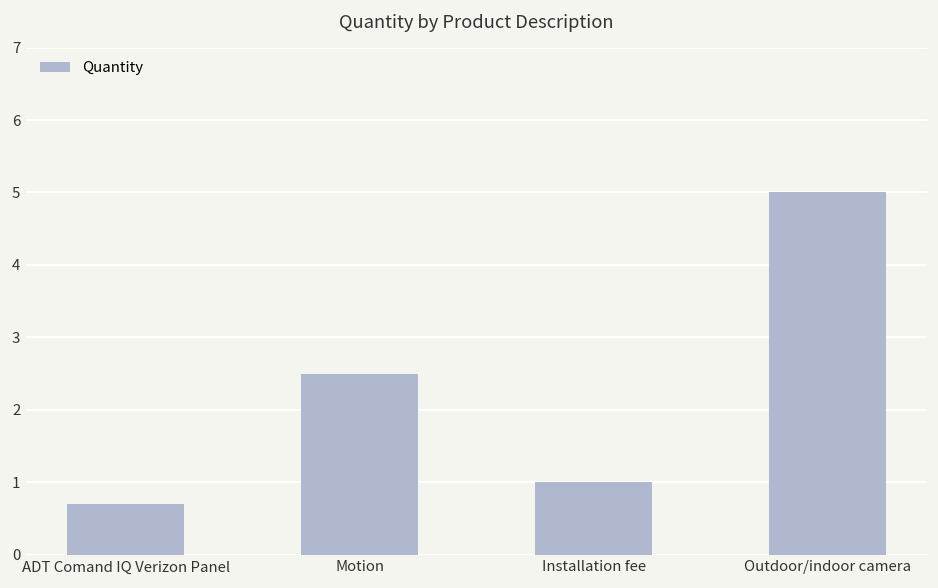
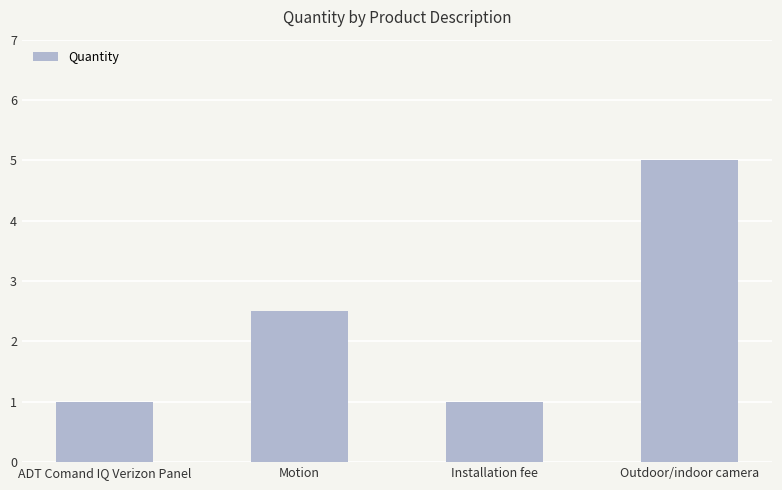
ADT Comand IQ Verizon Panel: 0.7 -> 1.0
